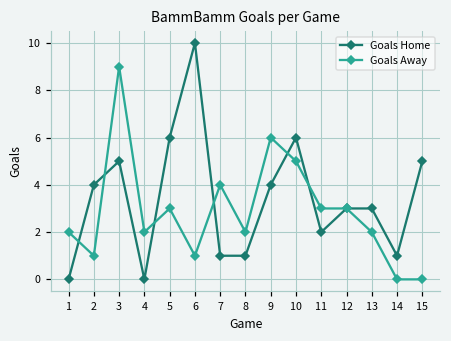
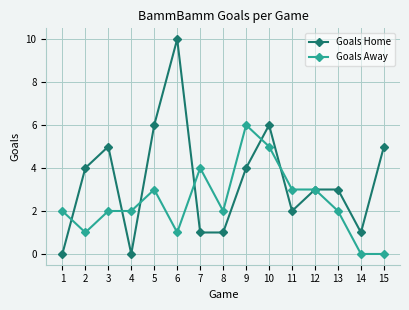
Goals Away, 3: 9 -> 2
